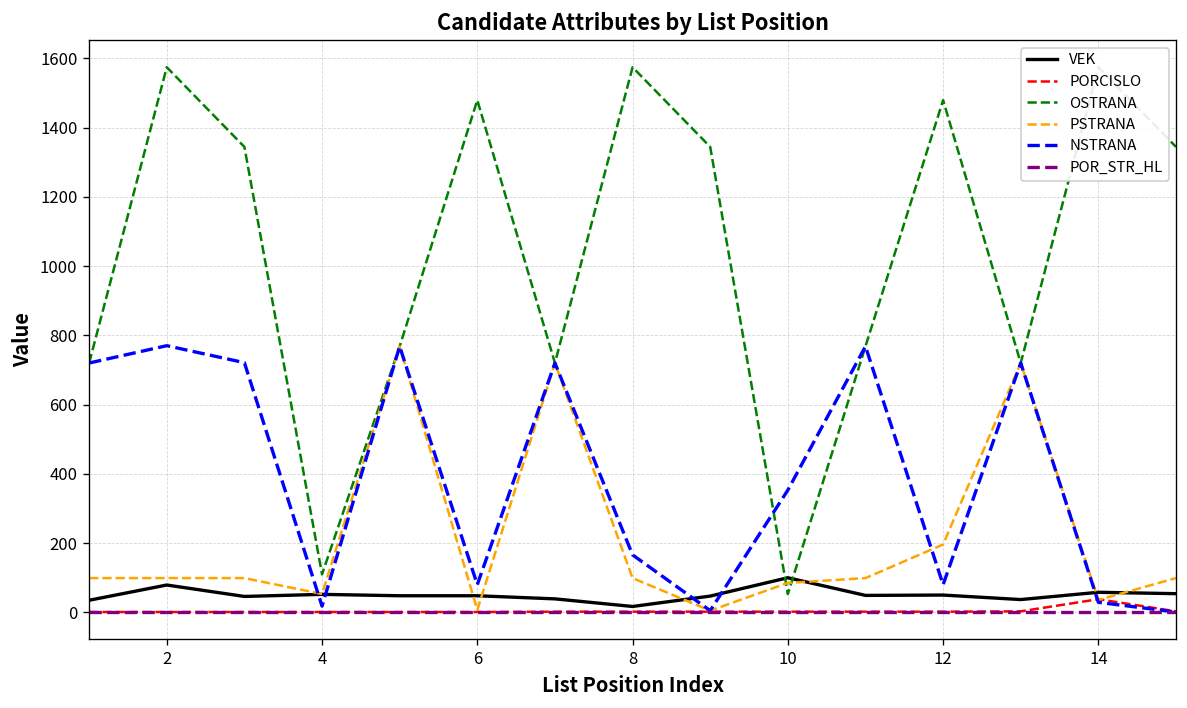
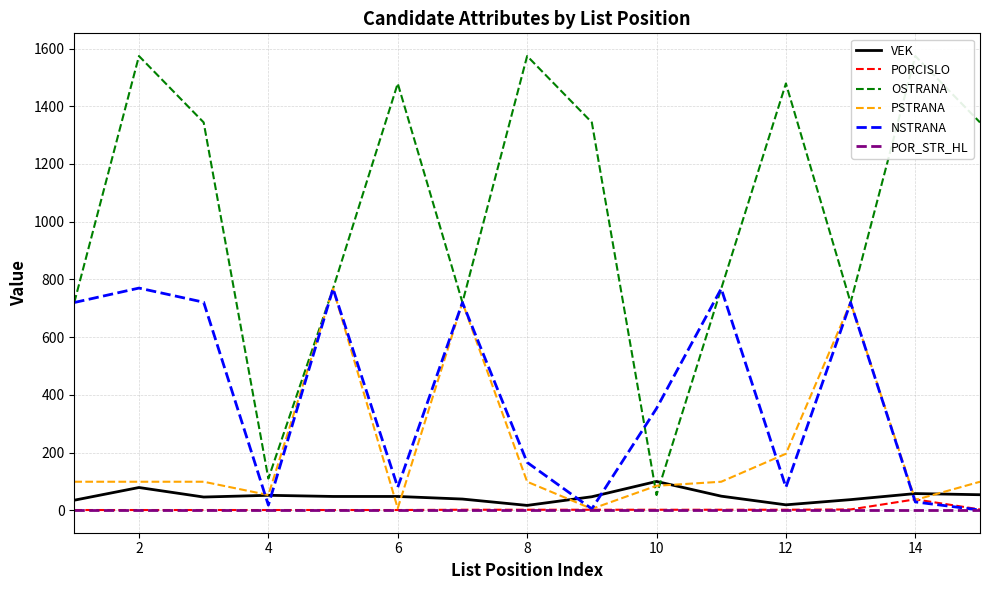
VEK, 12: 50 -> 20
